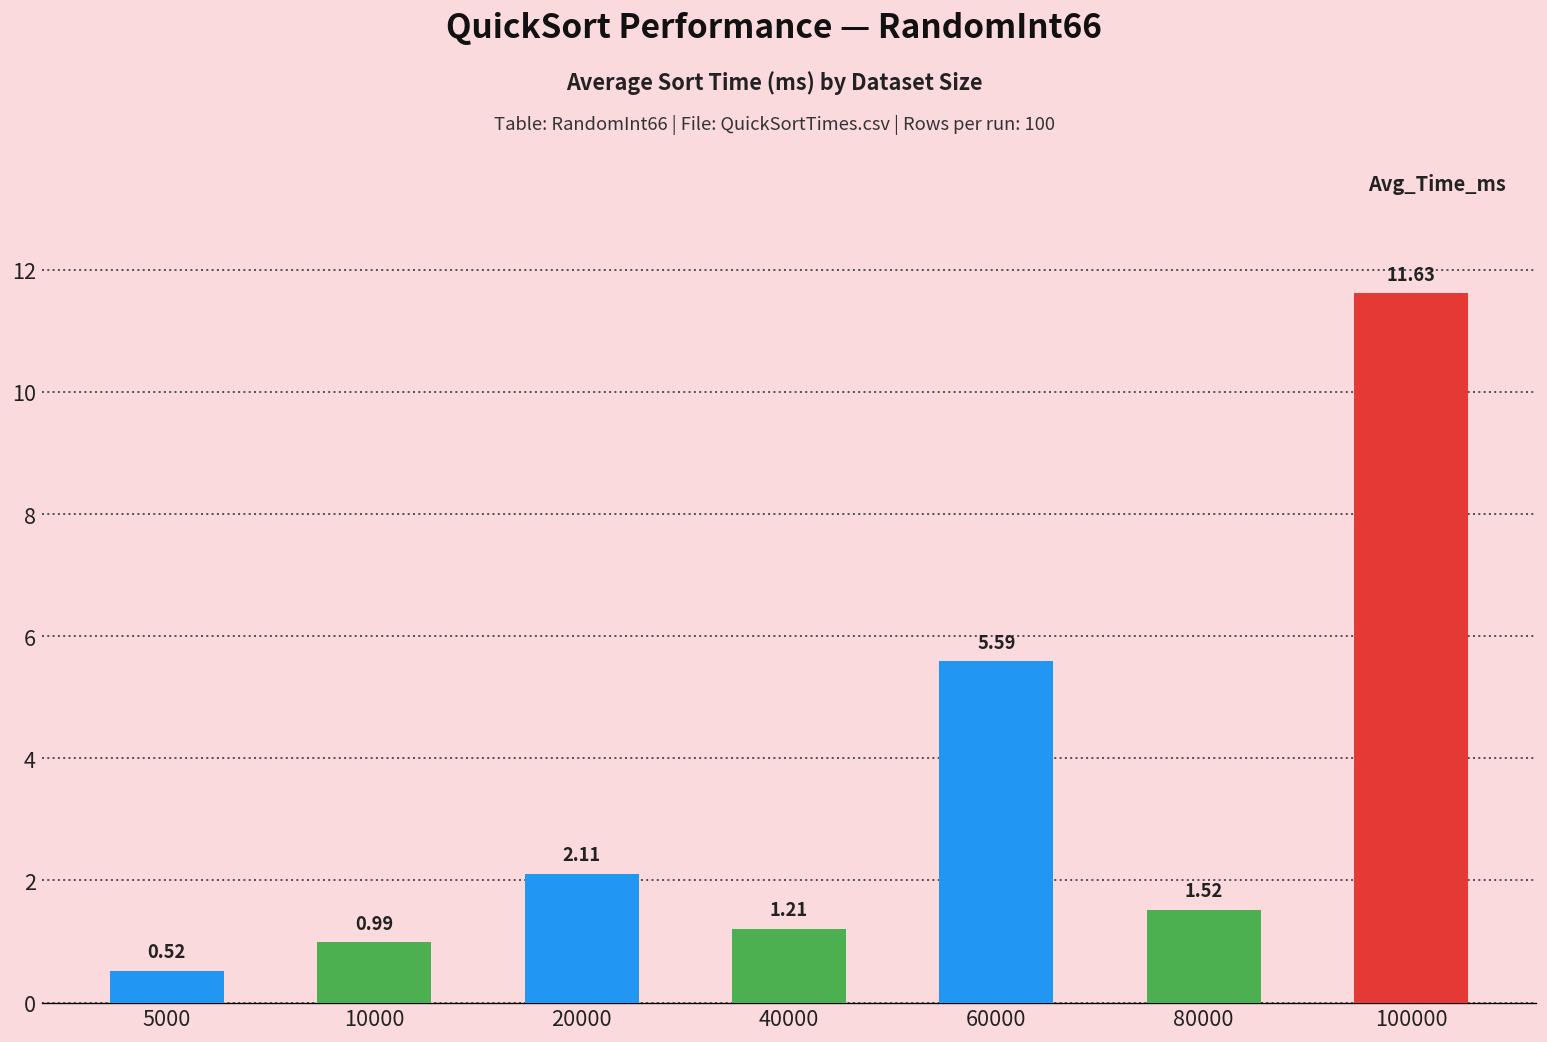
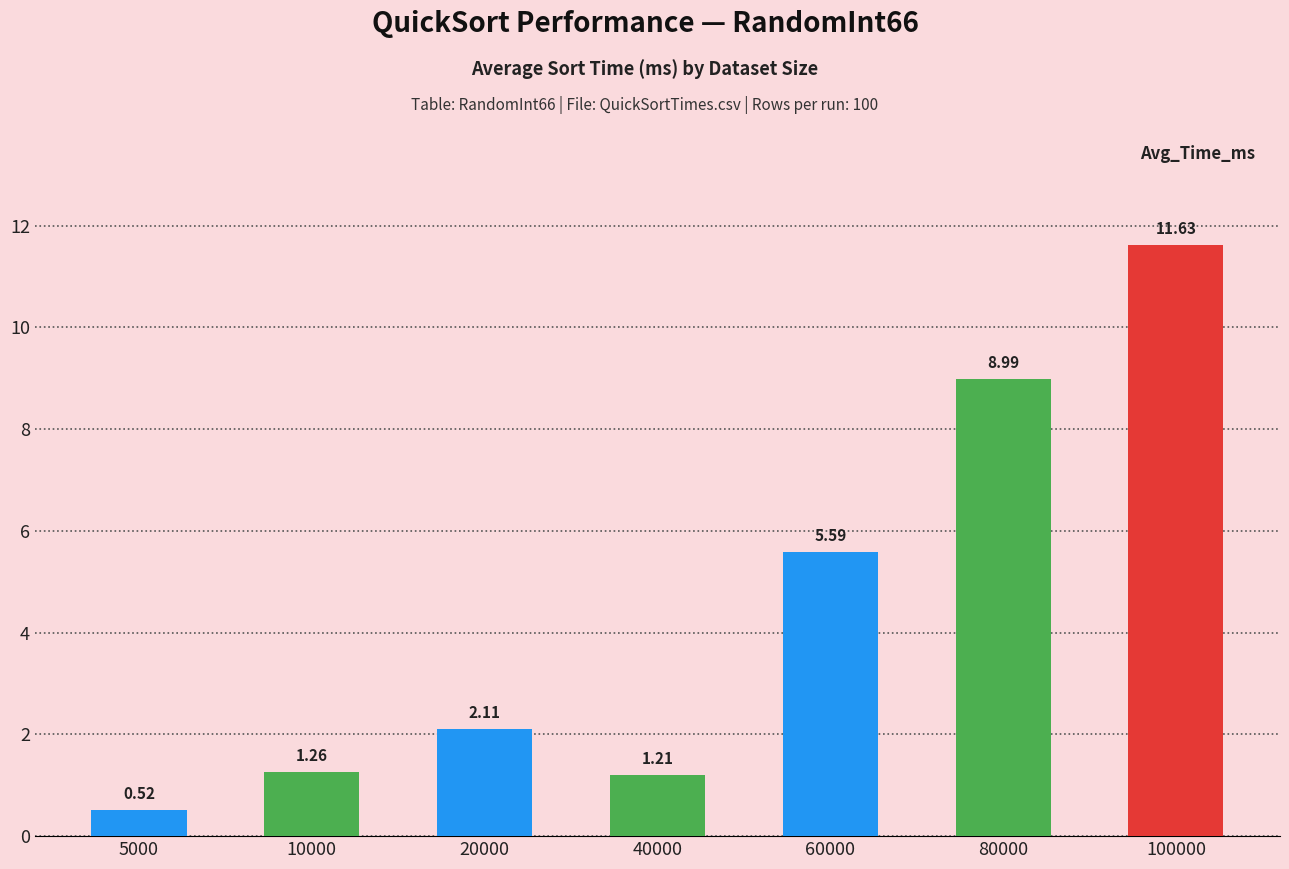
10000: 0.99 -> 1.26
80000: 1.52 -> 8.99
